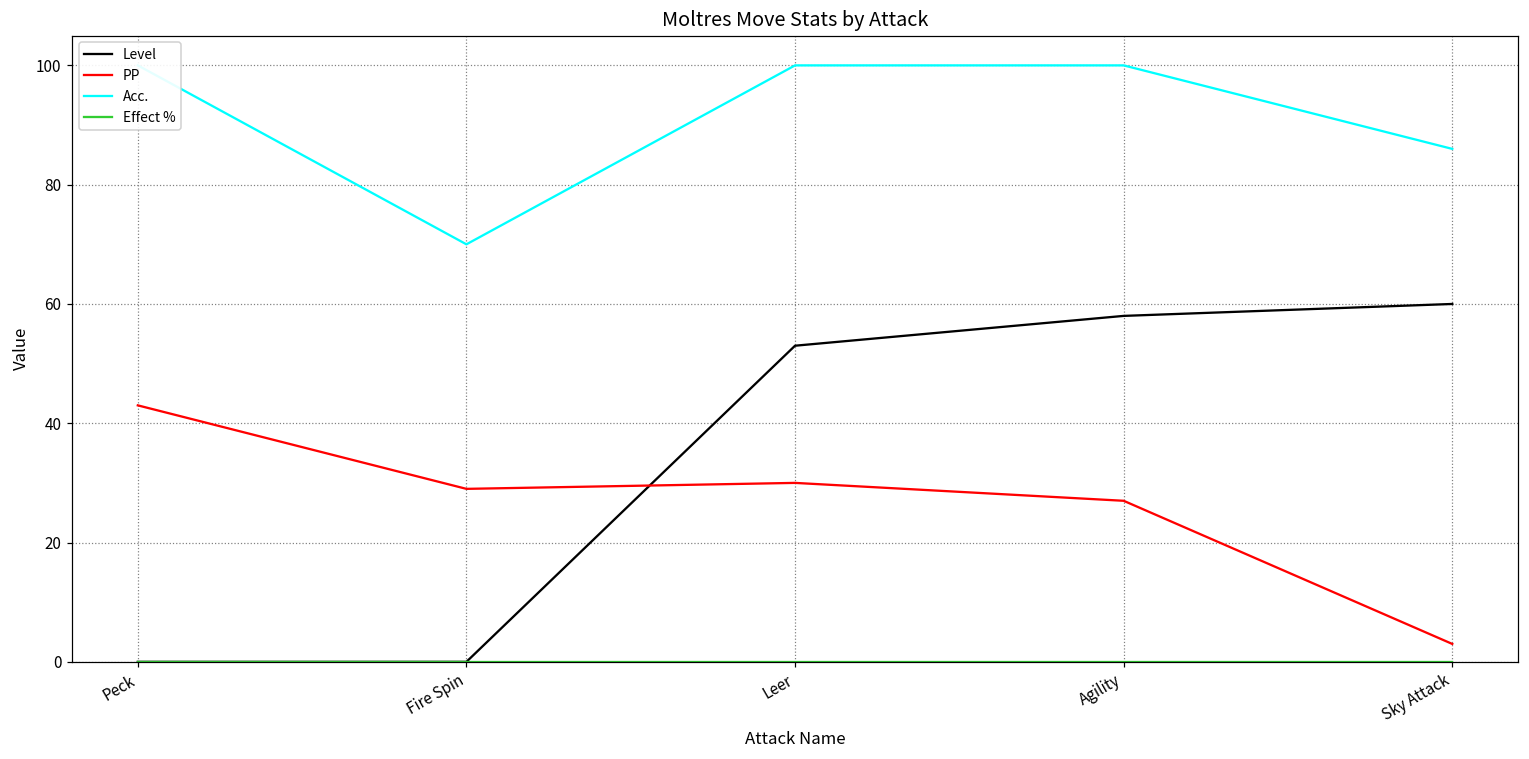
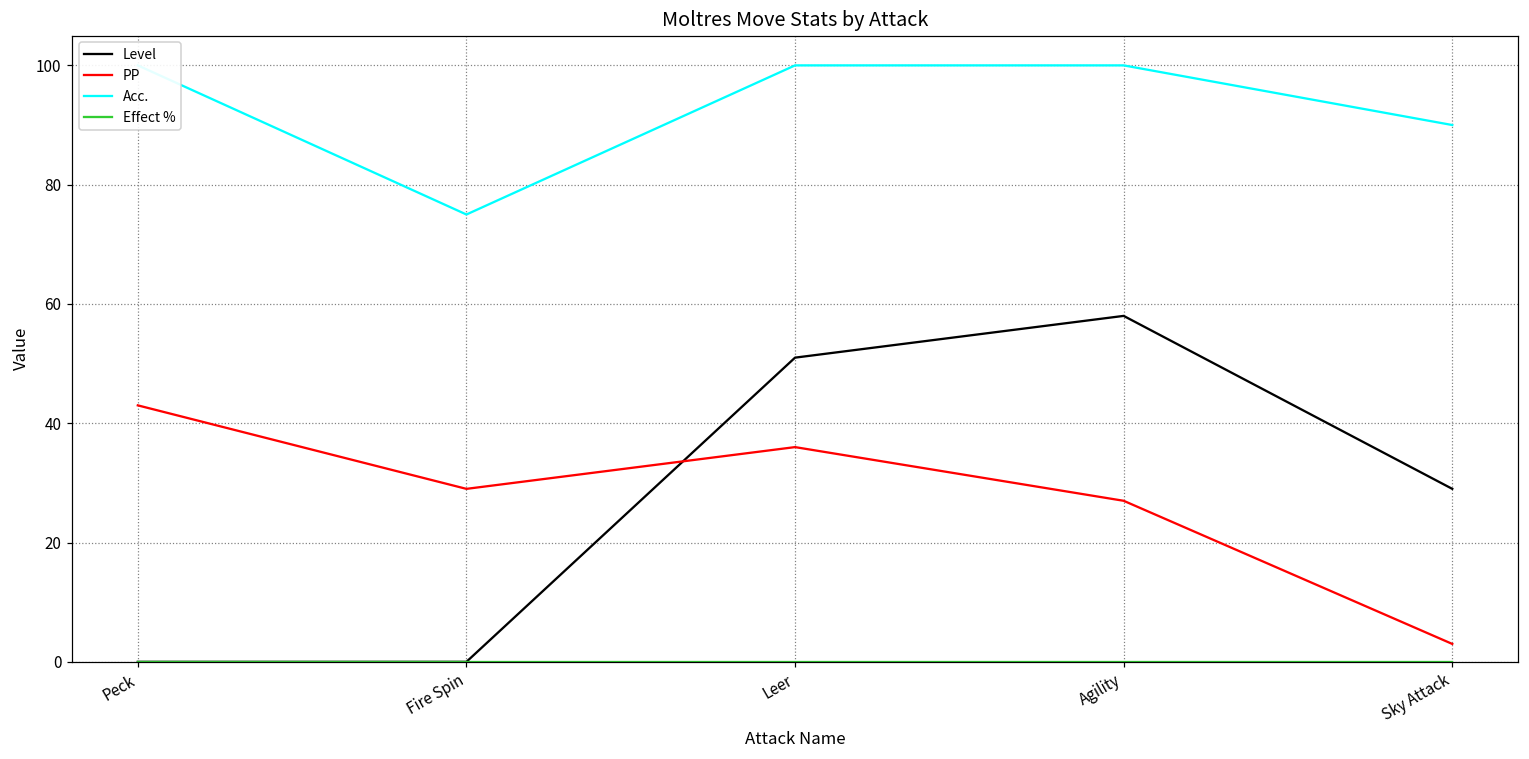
Acc., Fire Spin: 70 -> 75
Level, Leer: 53 -> 51
PP, Leer: 30 -> 36
Level, Sky Attack: 60 -> 29
Acc., Sky Attack: 86 -> 90
